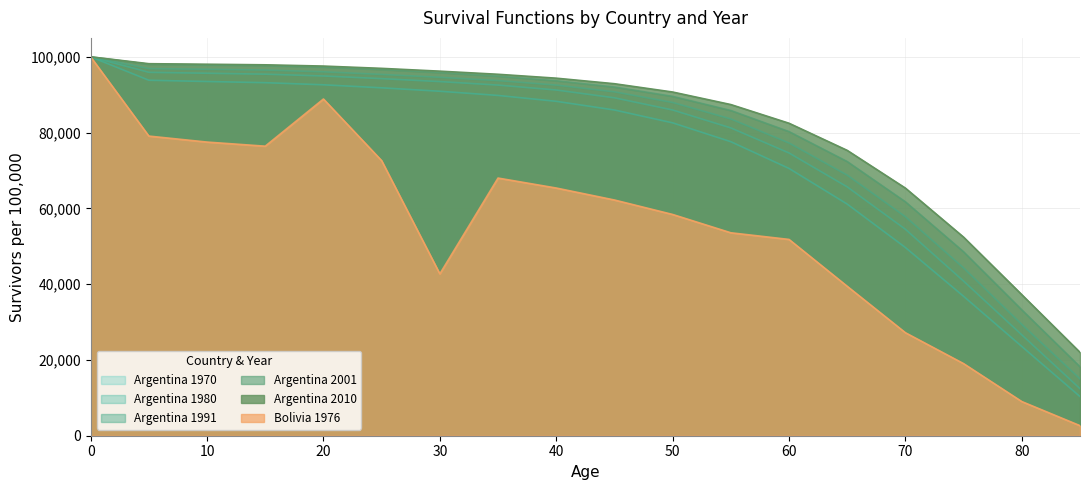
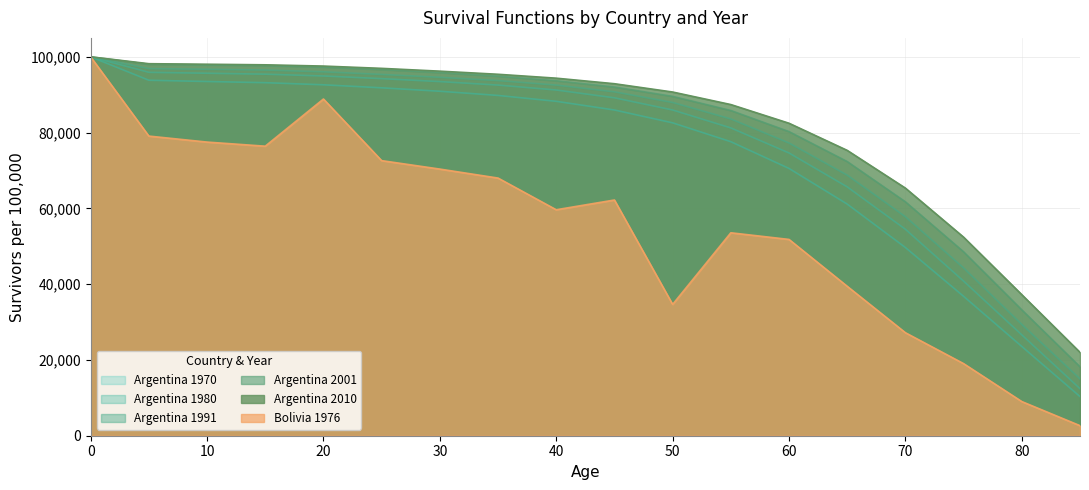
Bolivia 1976, 30: 43,000 -> 70,000
Bolivia 1976, 40: 65,000 -> 60,000
Bolivia 1976, 50: 58,000 -> 35,000
